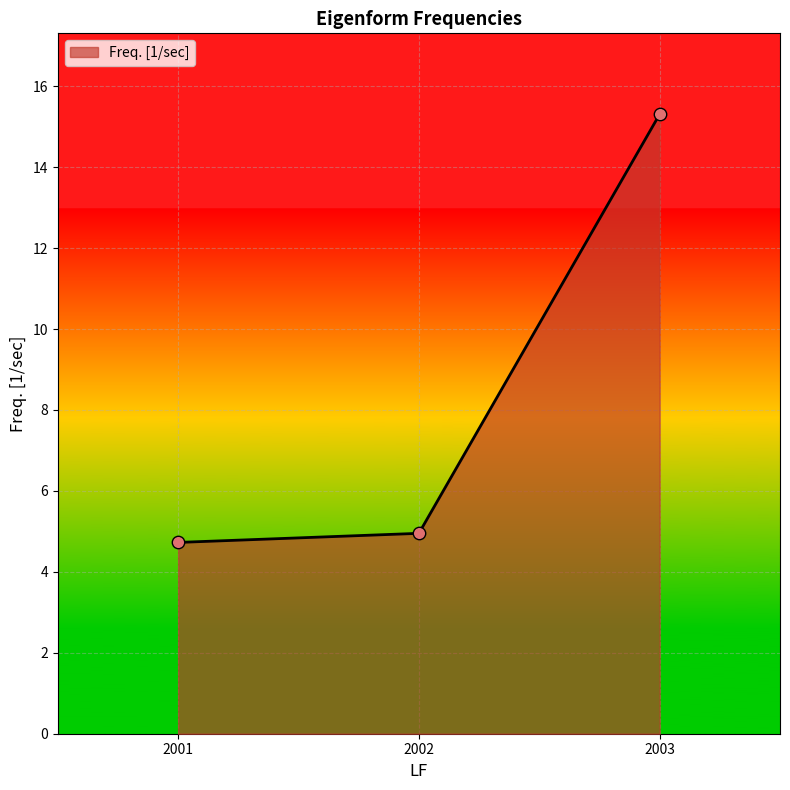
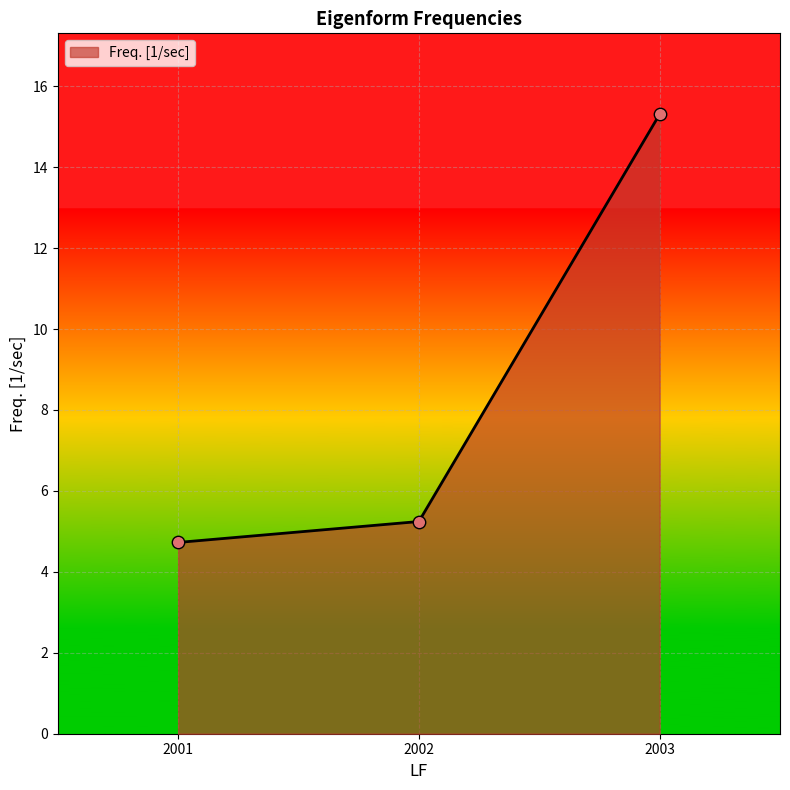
2002: 5.0 -> 5.2
